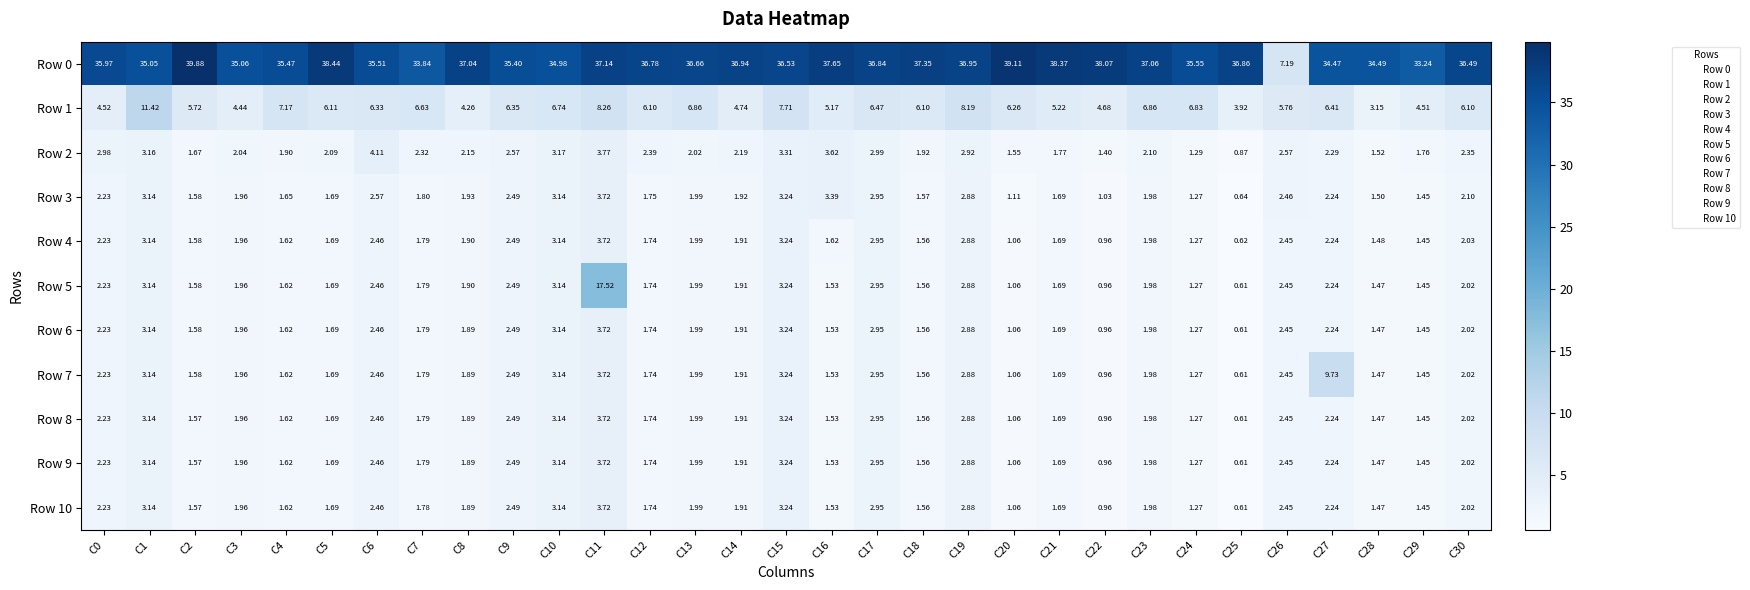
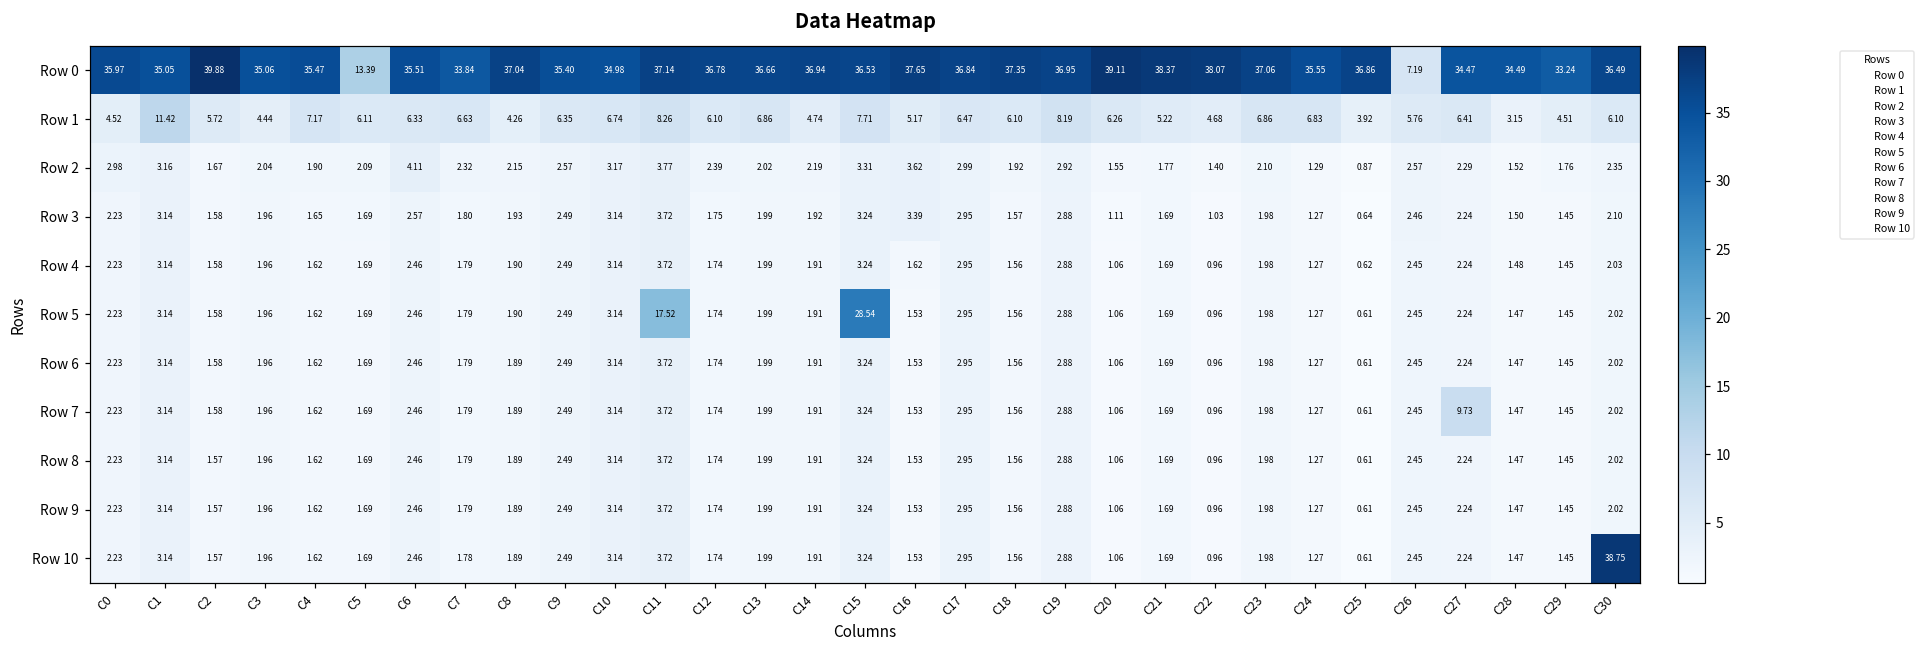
Row 0, C5: 38.44 -> 13.39
Row 5, C15: 3.24 -> 28.54
Row 10, C30: 2.02 -> 38.75
